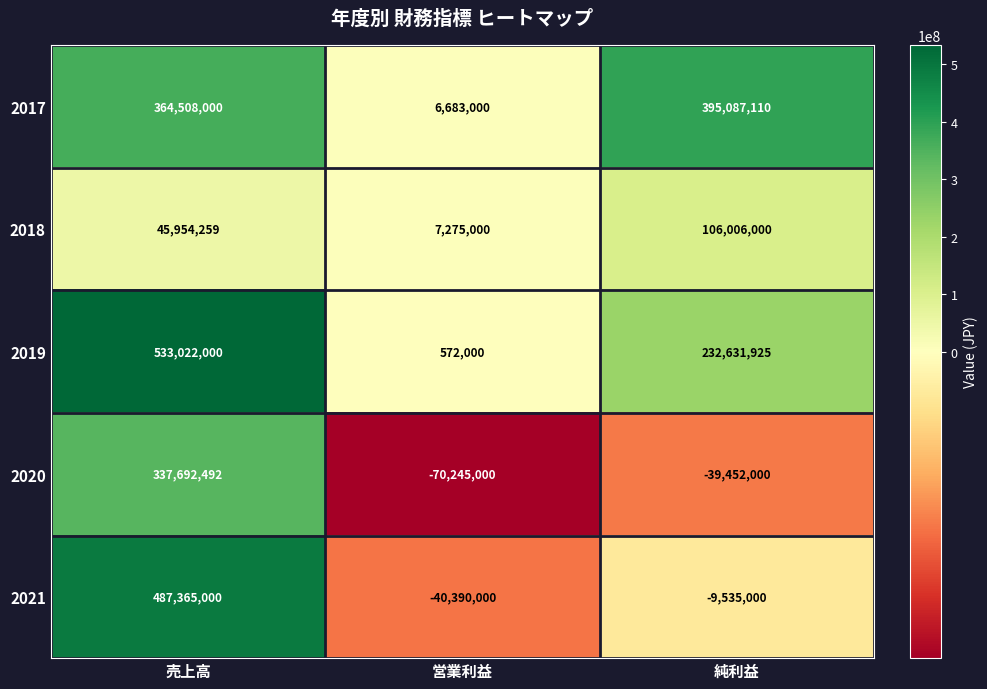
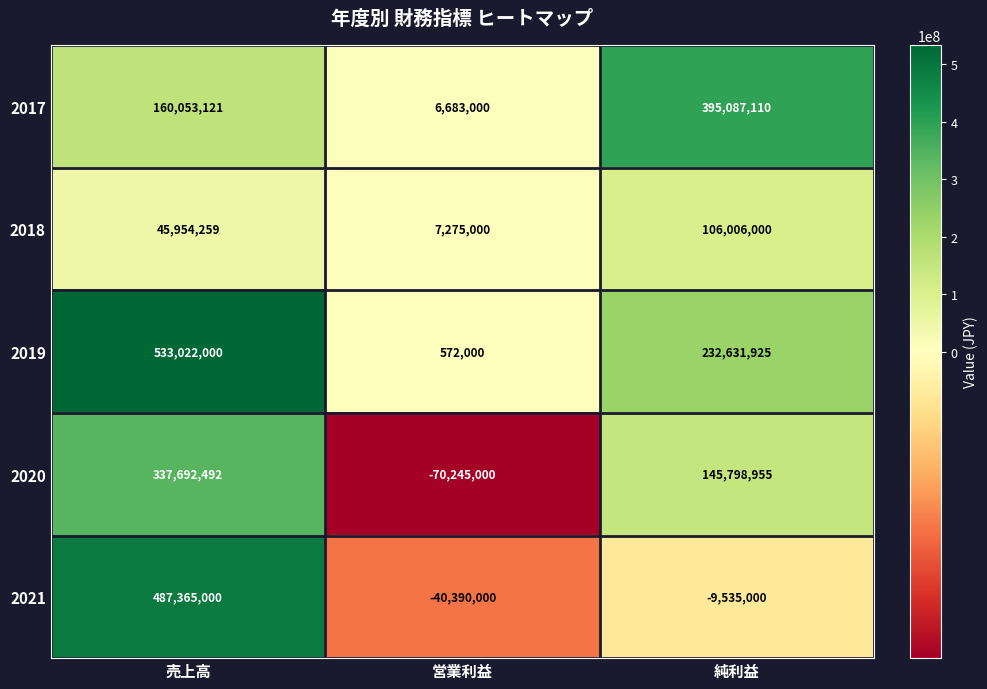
2017, 売上高: 364,508,000 -> 160,053,121
2020, 純利益: -39,452,000 -> 145,798,955
